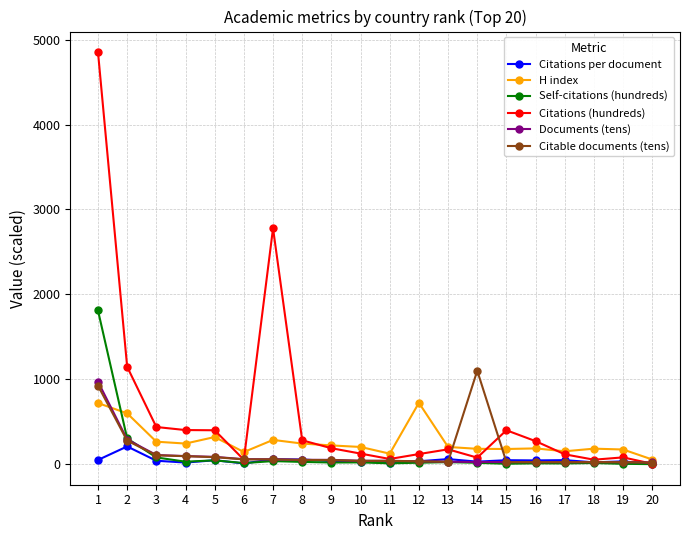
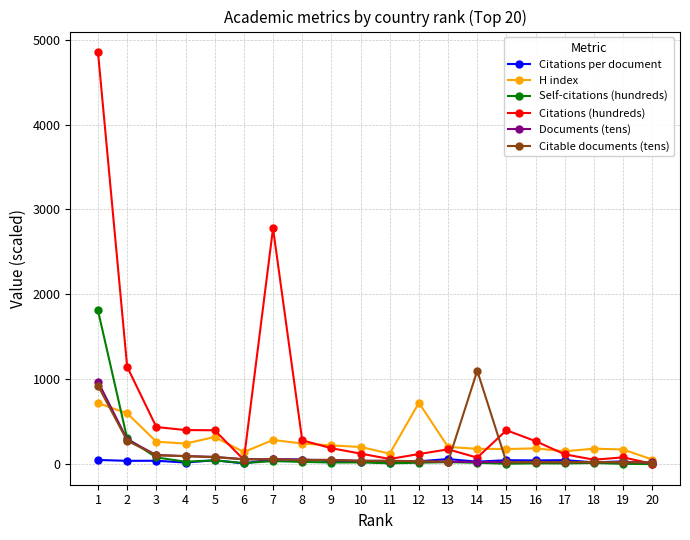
Citations per document, 2: 200 -> 0
